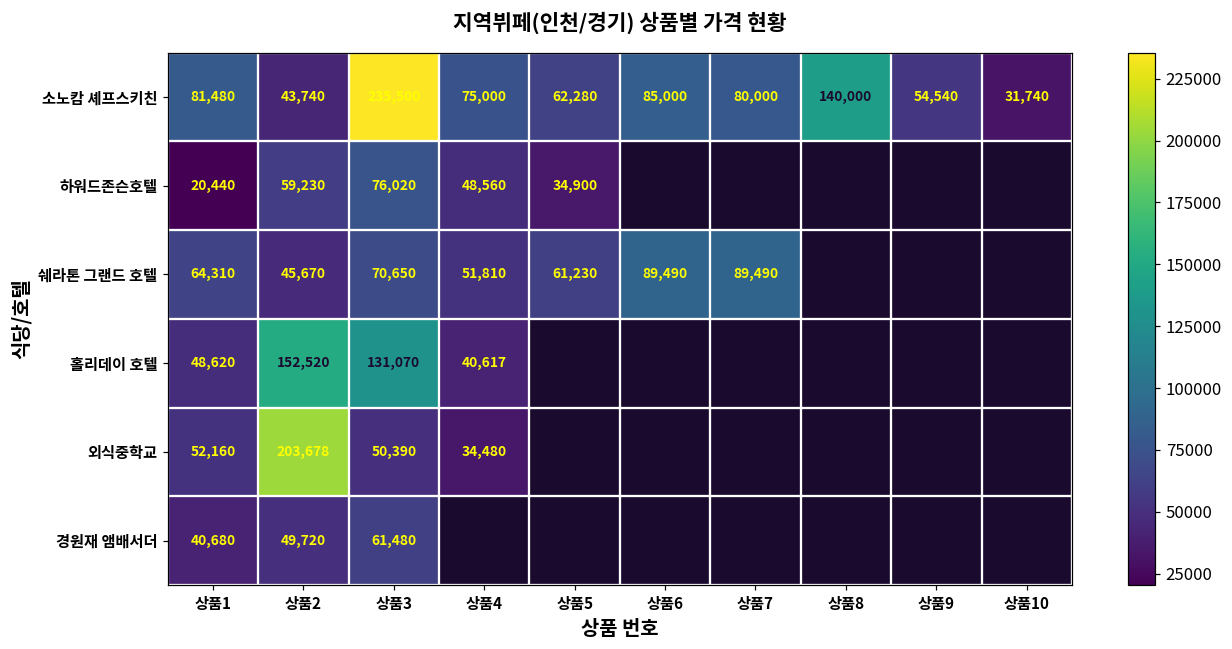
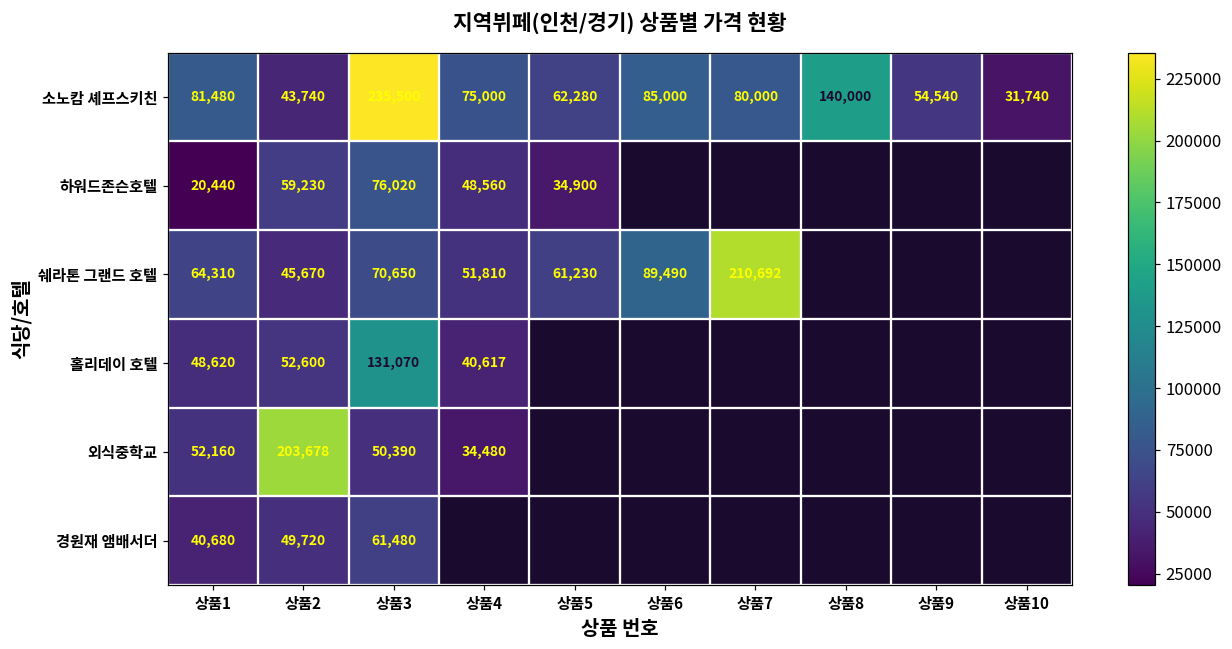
쉐라톤 그랜드 호텔, 상품7: 89,490 -> 210,692
홀리데이 호텔, 상품2: 152,520 -> 52,600
